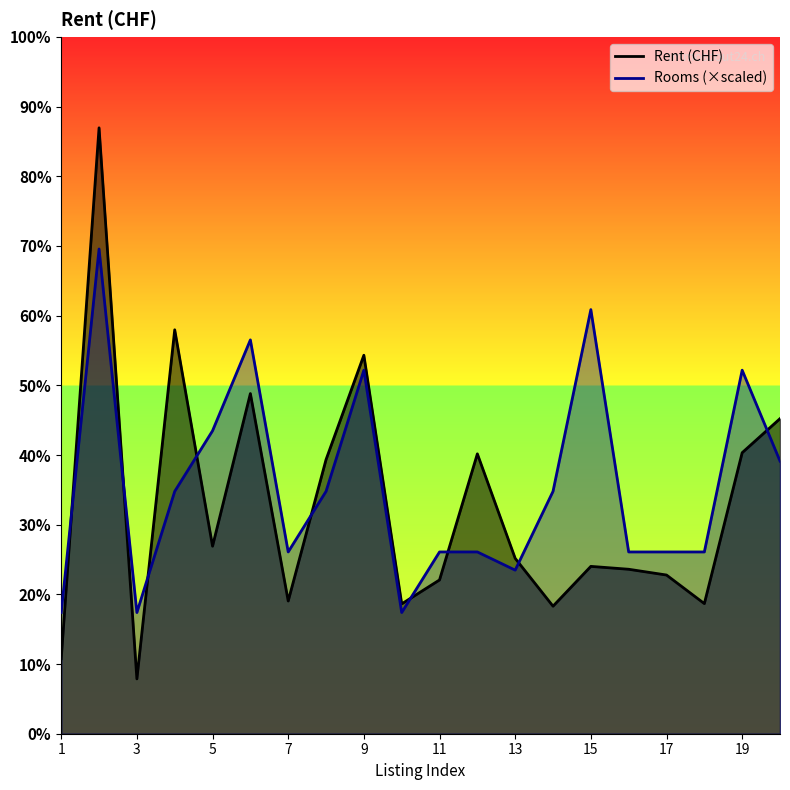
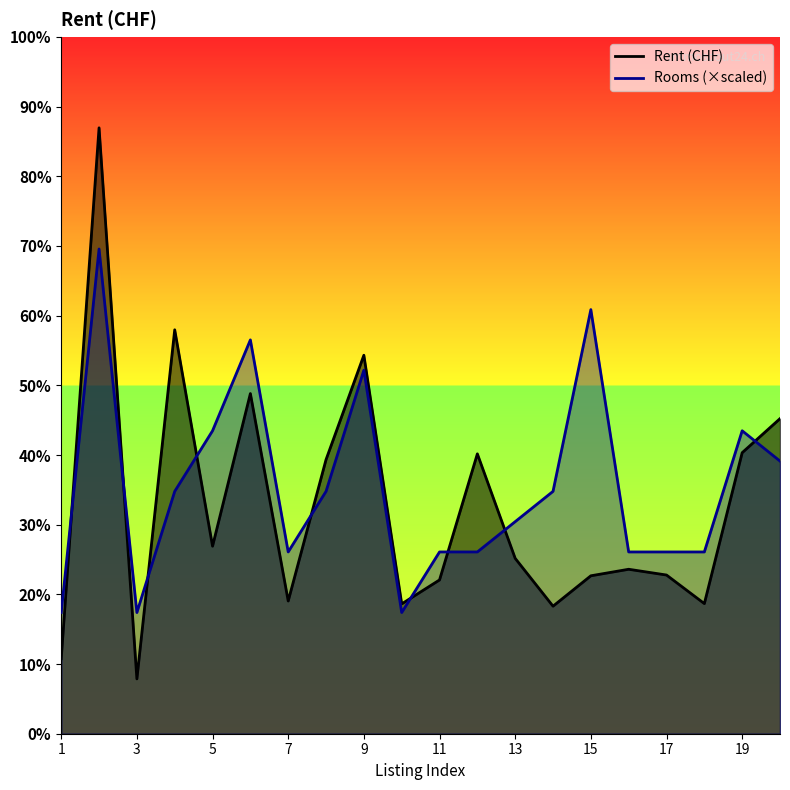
Rooms (×scaled), 13: 23% -> 30%
Rent (CHF), 15: 24% -> 23%
Rooms (×scaled), 19: 52% -> 43%
